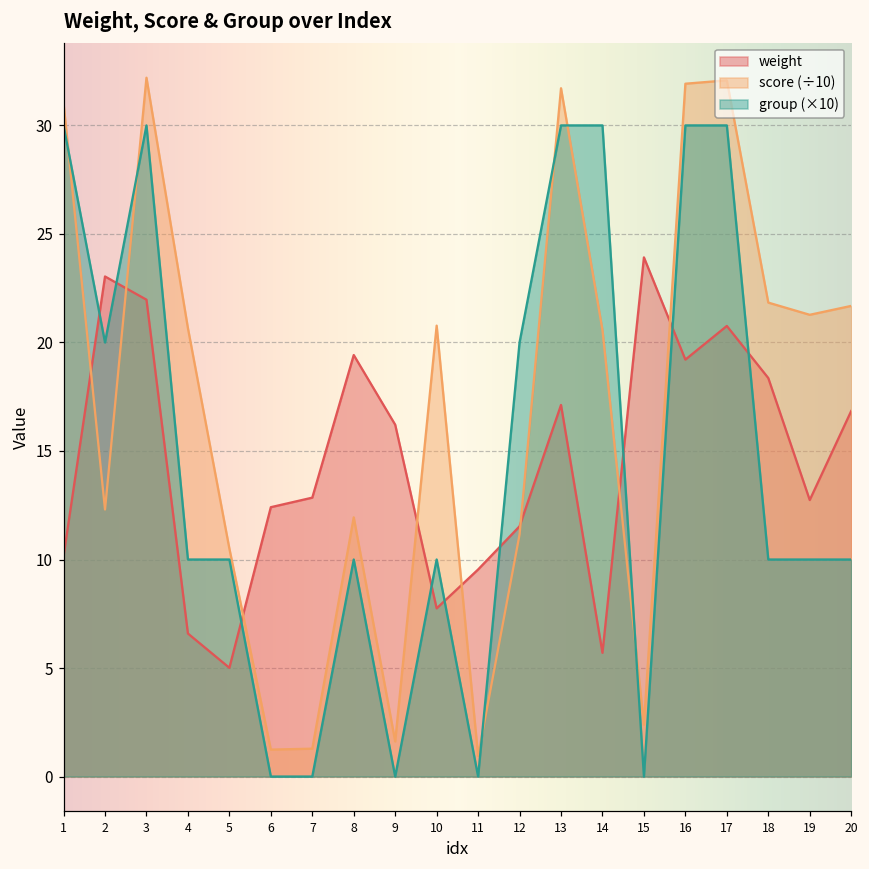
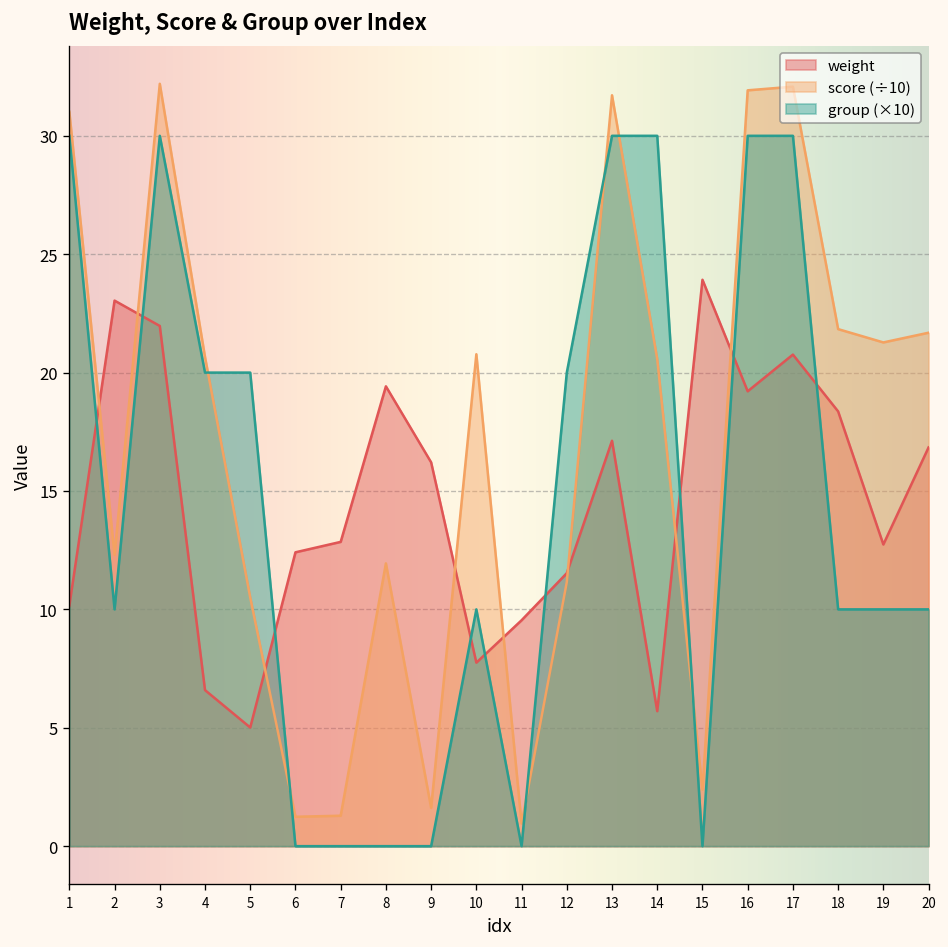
group (×10), 2: 20.0 -> 10.0
group (×10), 4: 10.0 -> 20.0
group (×10), 5: 10.0 -> 20.0
group (×10), 8: 10.0 -> 0.0
